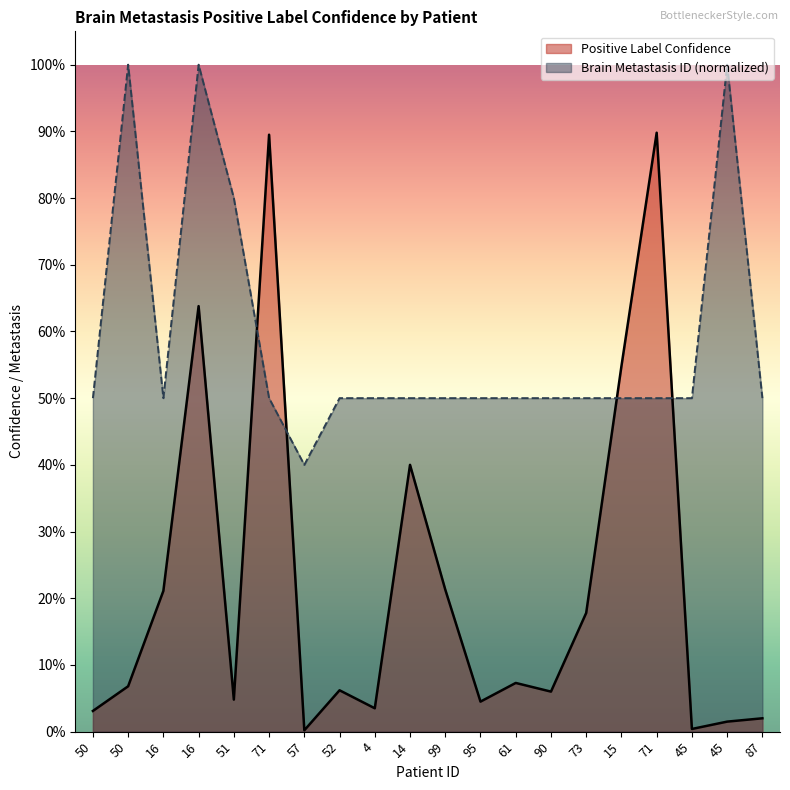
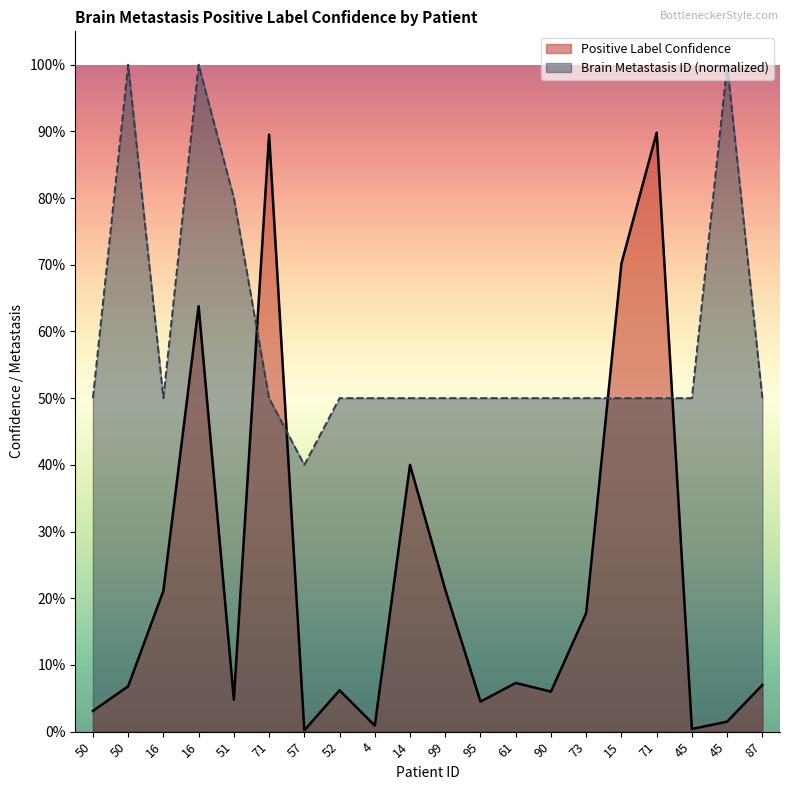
Positive Label Confidence, 4: 4% -> 1%
Positive Label Confidence, 15: 55% -> 70%
Positive Label Confidence, 87: 2% -> 7%
